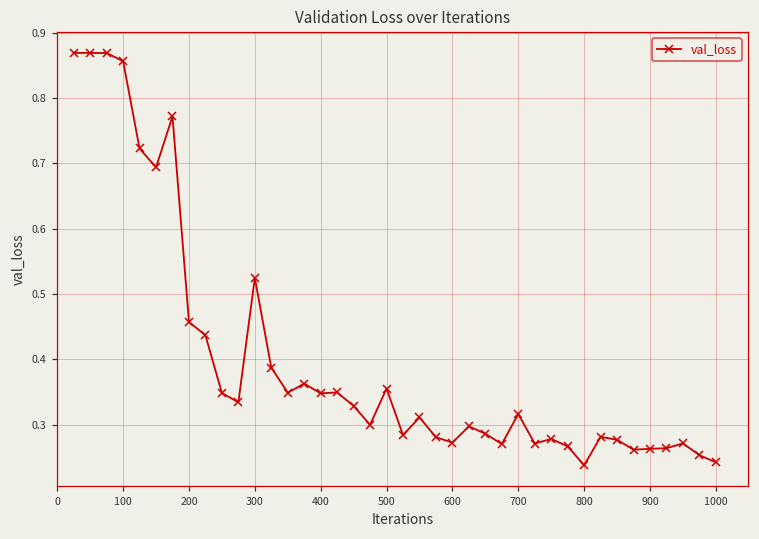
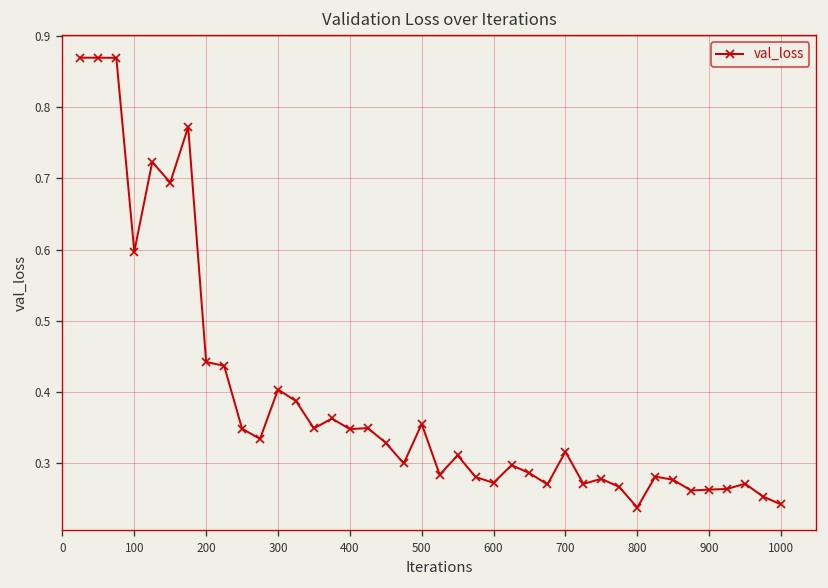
100: 0.86 -> 0.60
200: 0.46 -> 0.44
300: 0.52 -> 0.40
